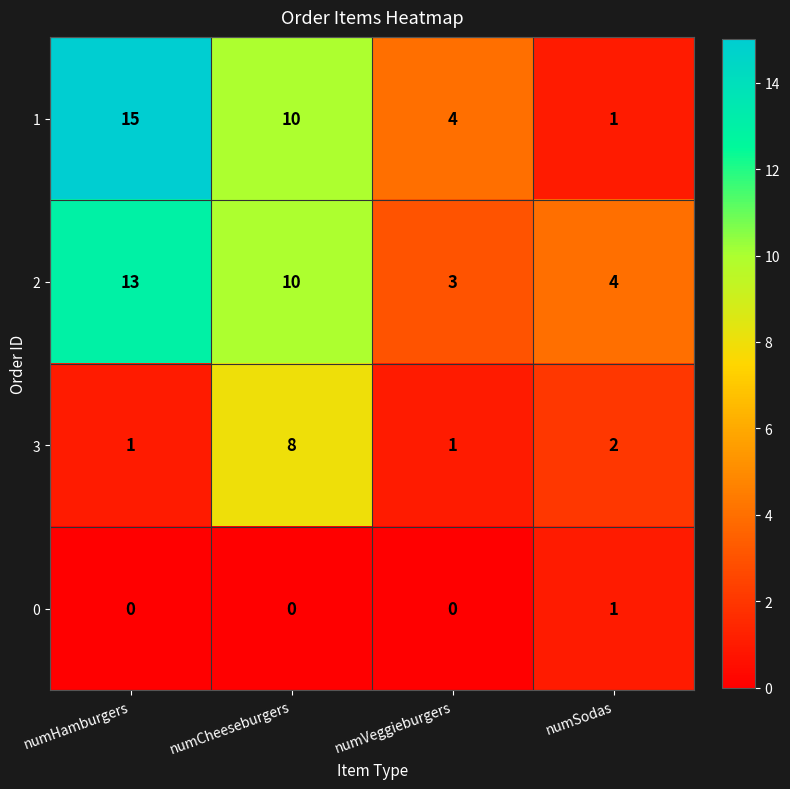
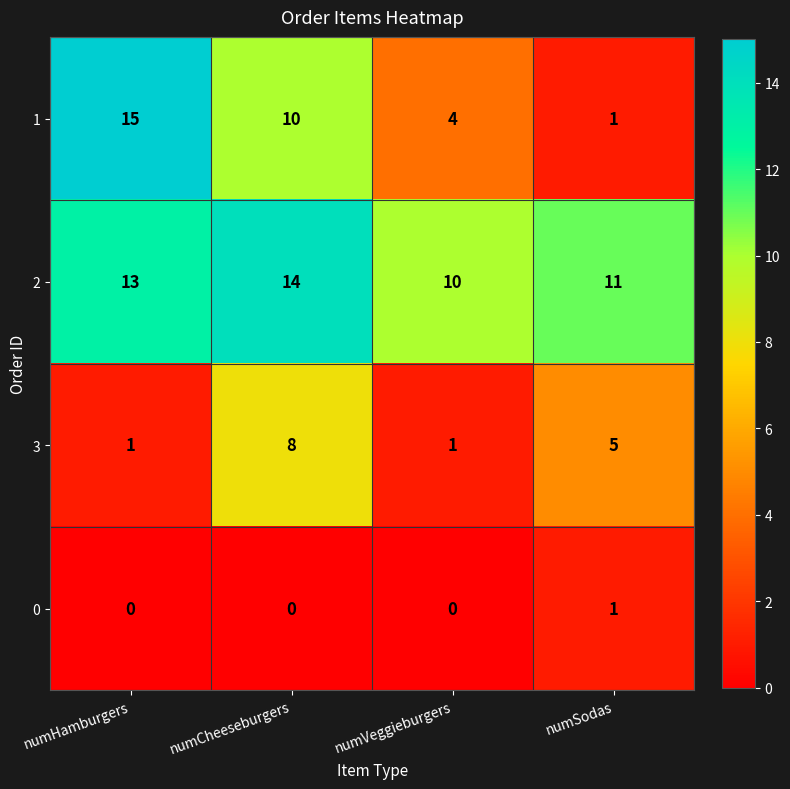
2, numCheeseburgers: 10 -> 14
2, numVeggieburgers: 3 -> 10
2, numSodas: 4 -> 11
3, numSodas: 2 -> 5
